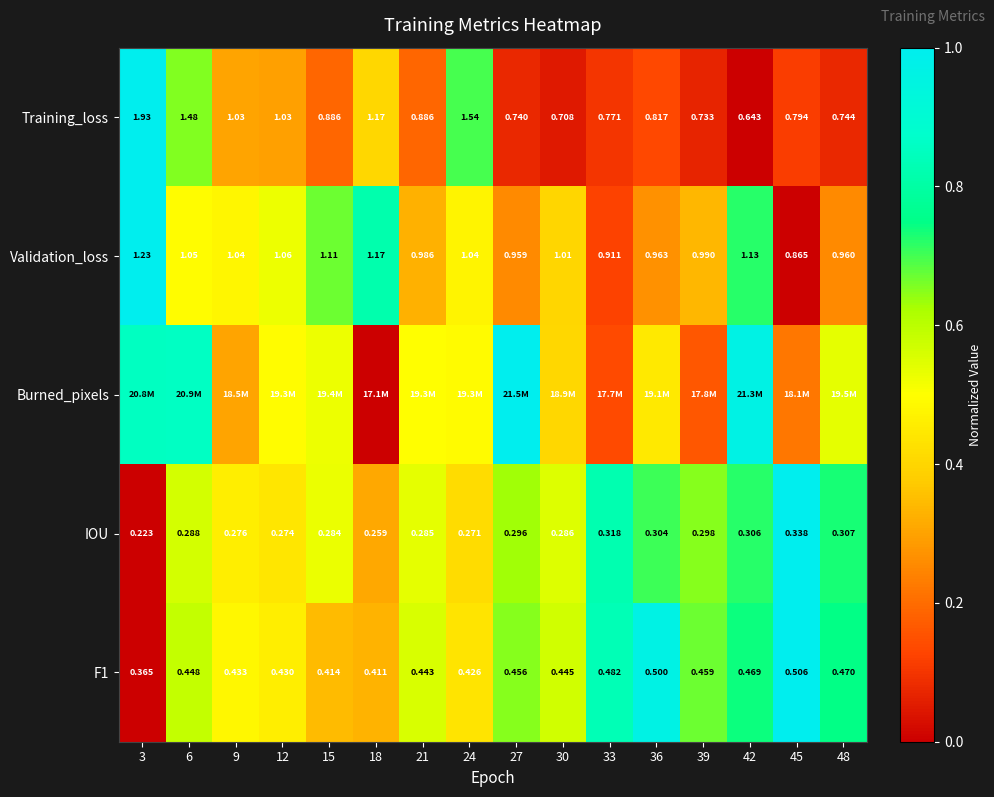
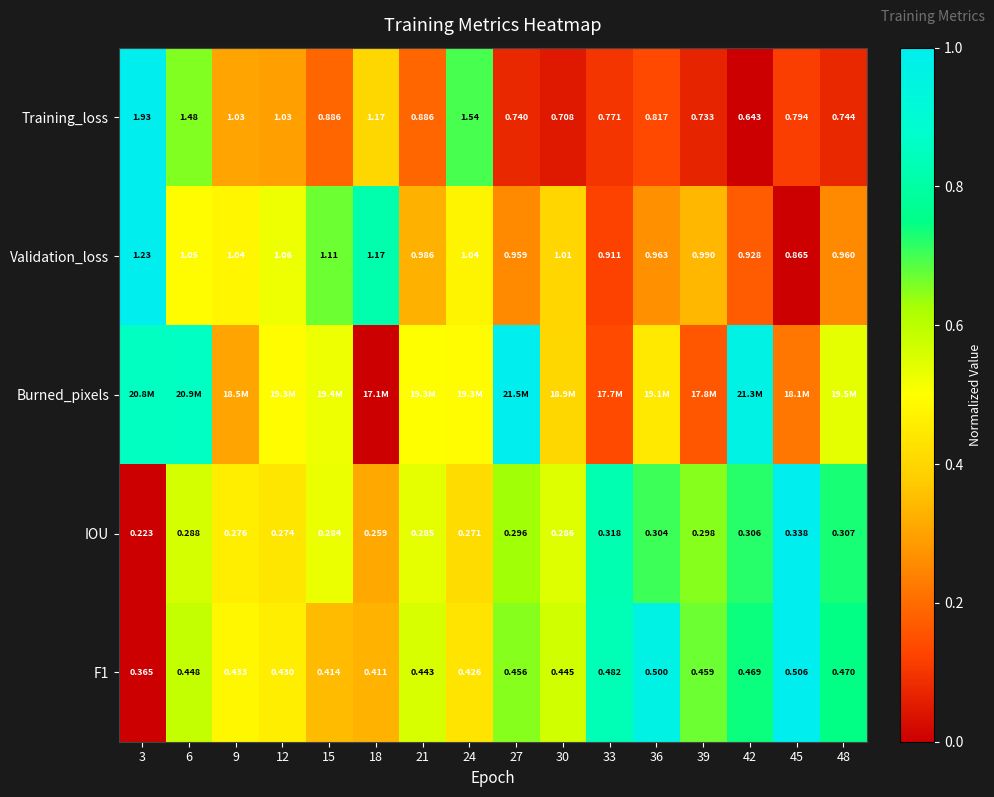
Validation_loss, 42: 1.13 -> 0.928
